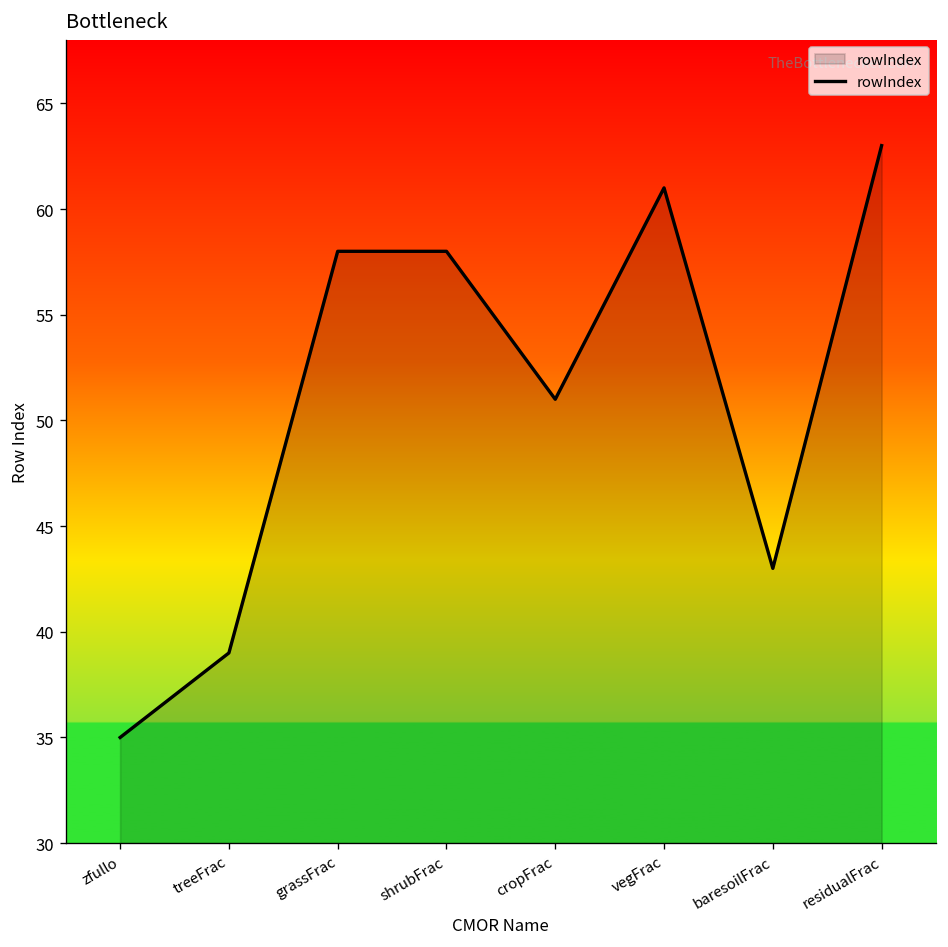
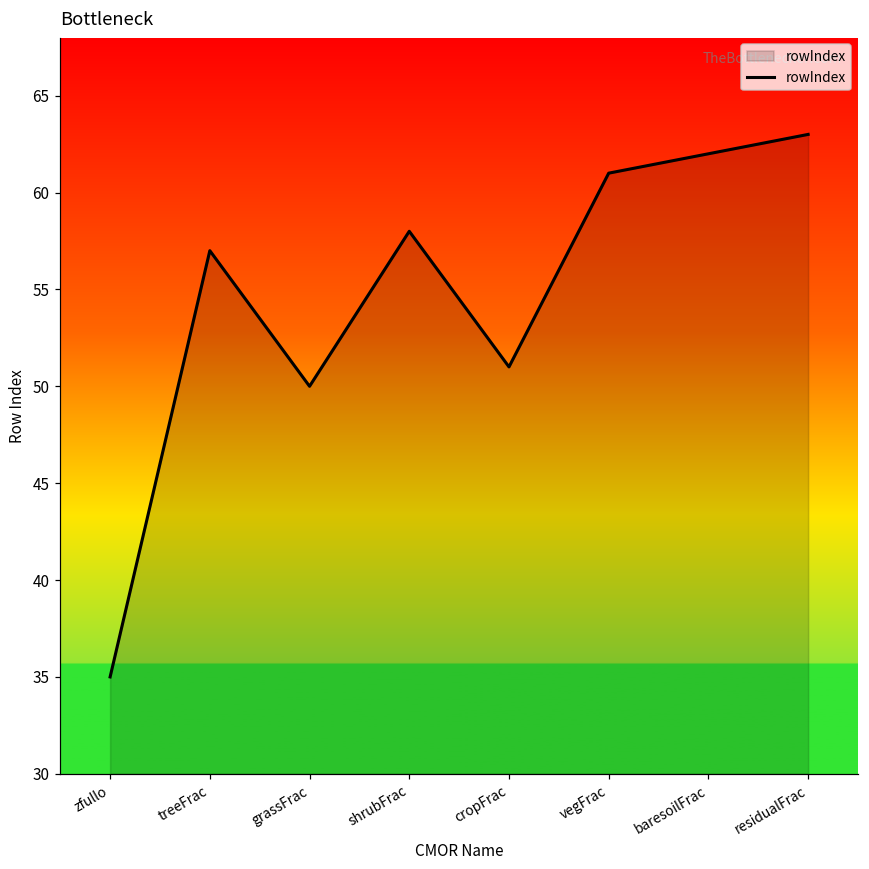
treeFrac: 39 -> 57
grassFrac: 58 -> 50
baresoilFrac: 43 -> 62
